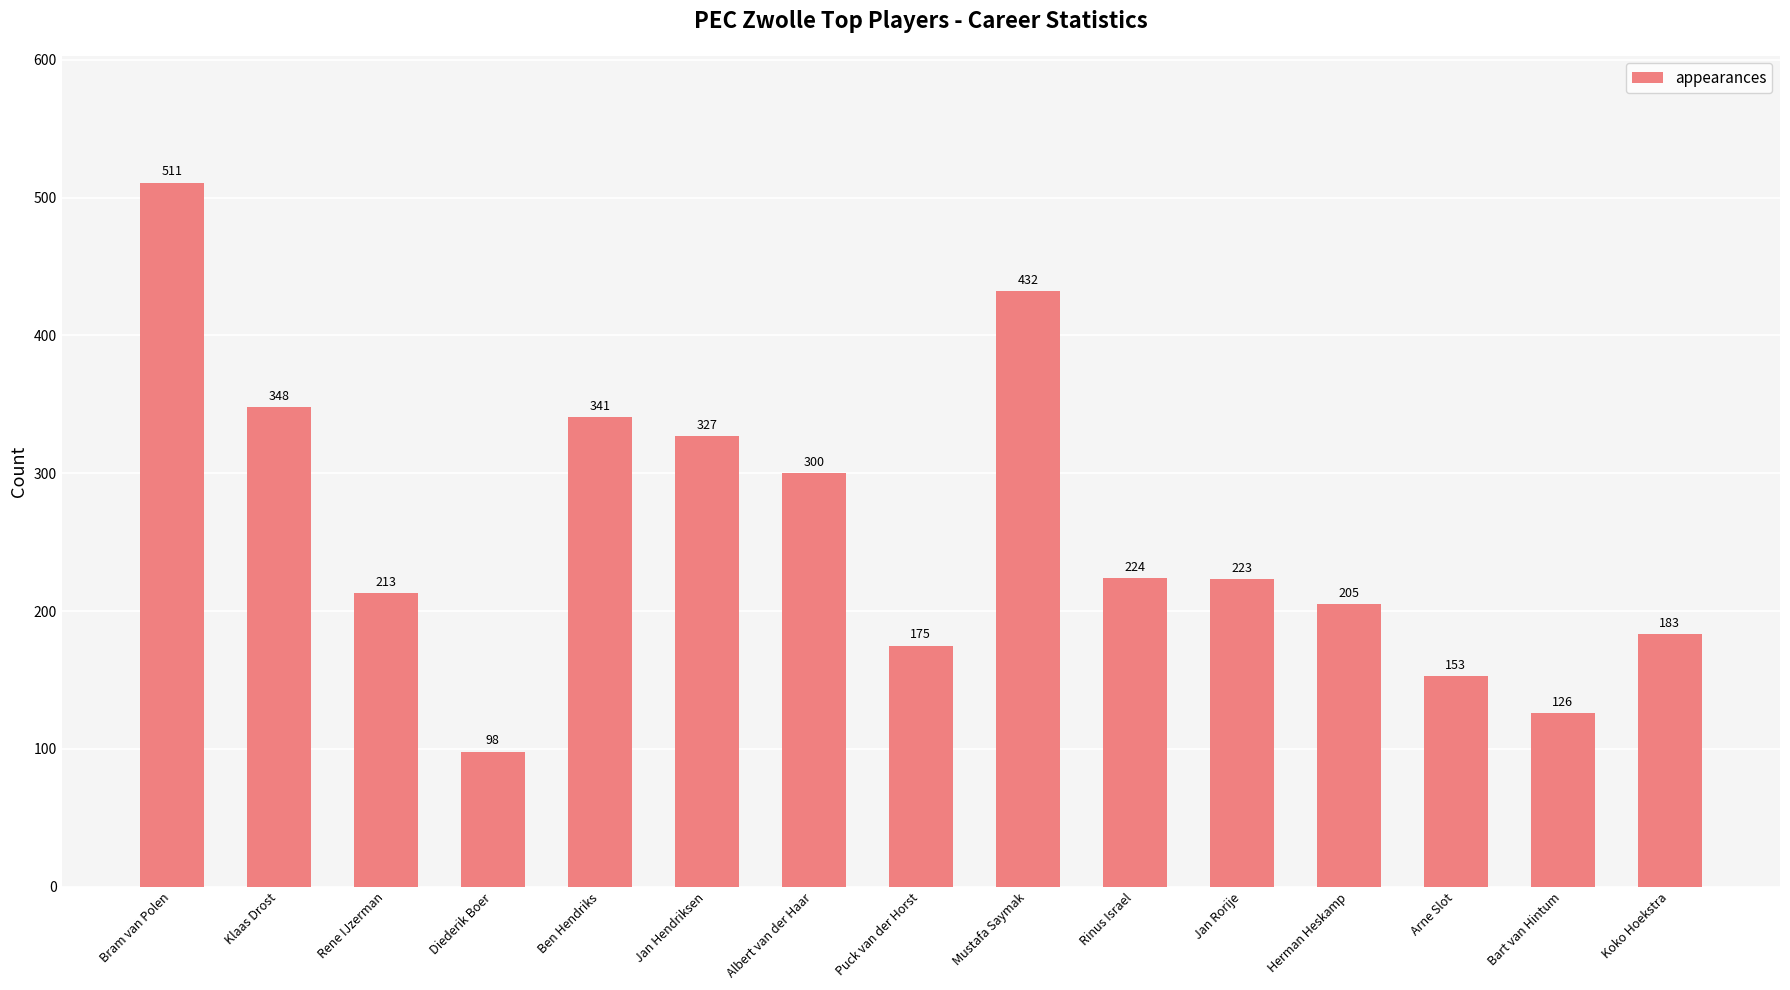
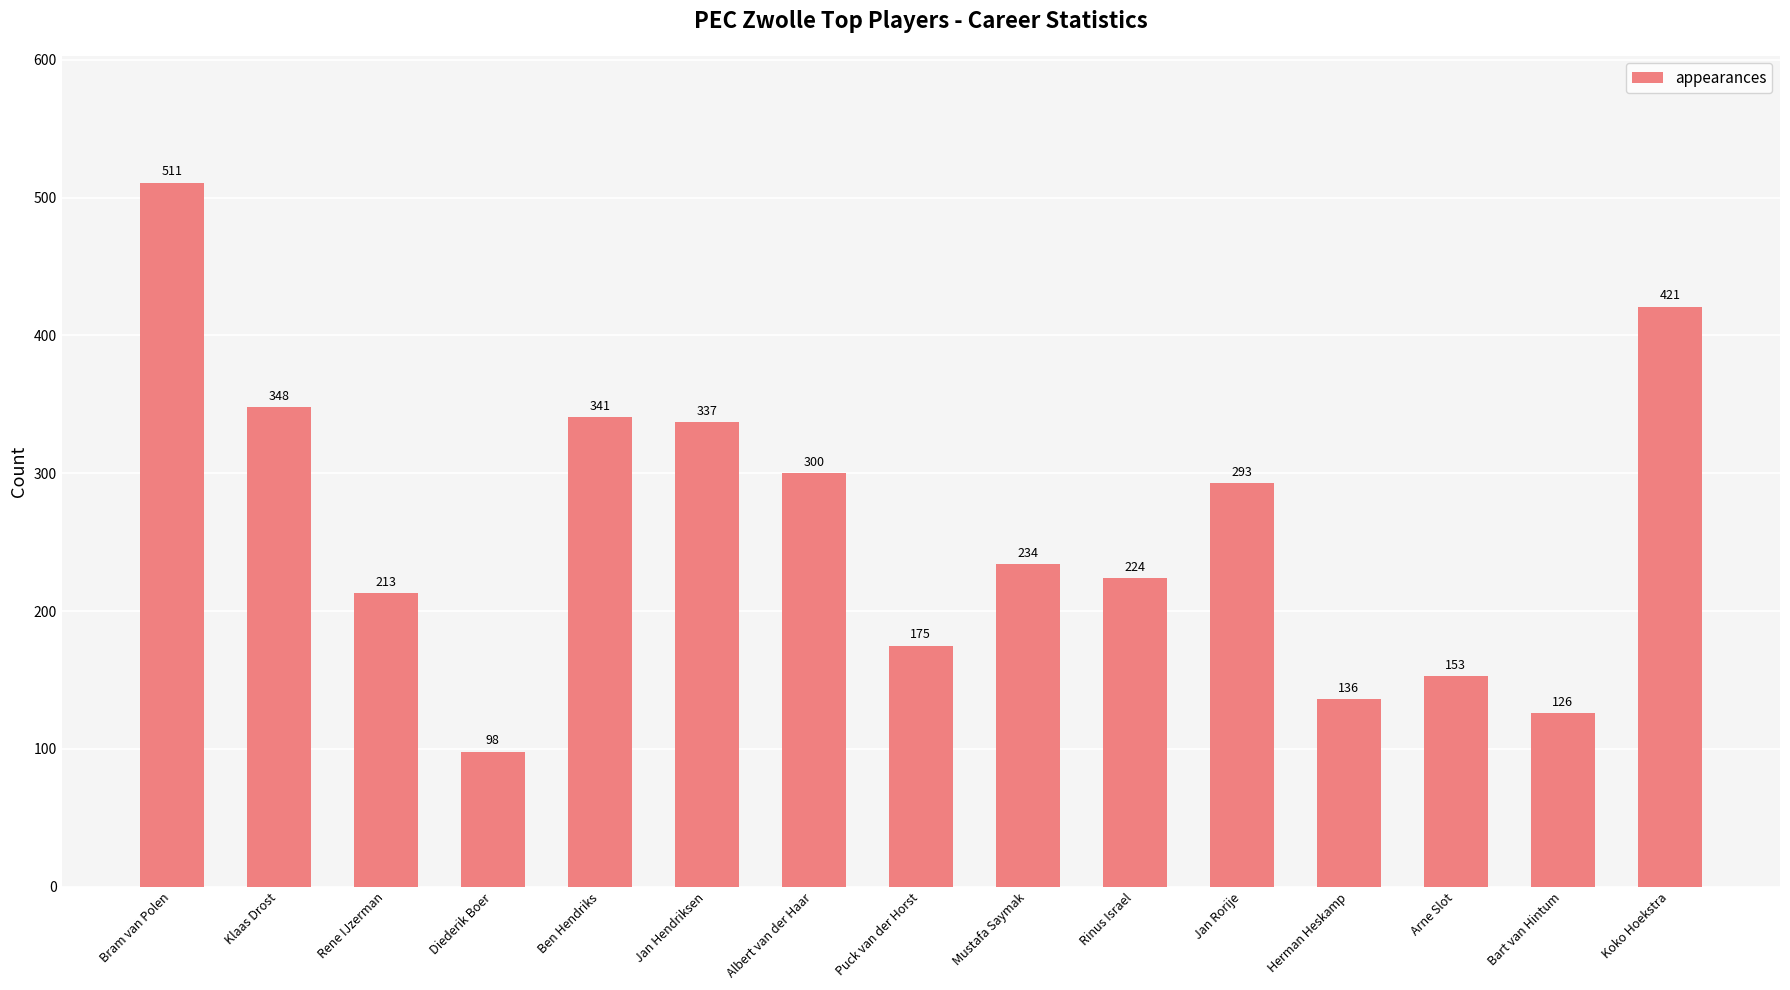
Jan Hendriksen: 327 -> 337
Mustafa Saymak: 432 -> 234
Jan Rorije: 223 -> 293
Herman Heskamp: 205 -> 136
Koko Hoekstra: 183 -> 421
